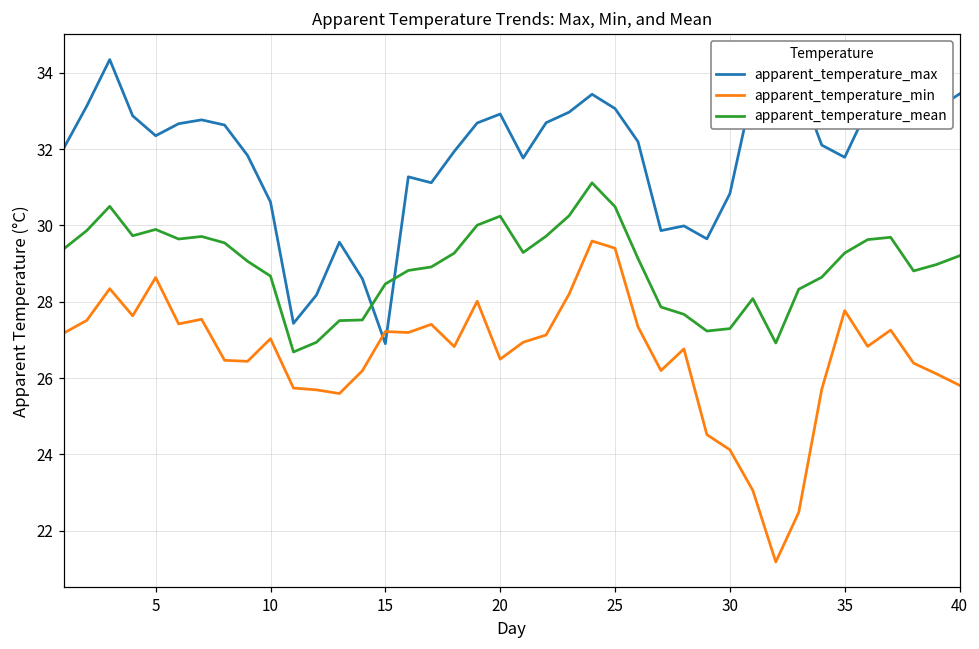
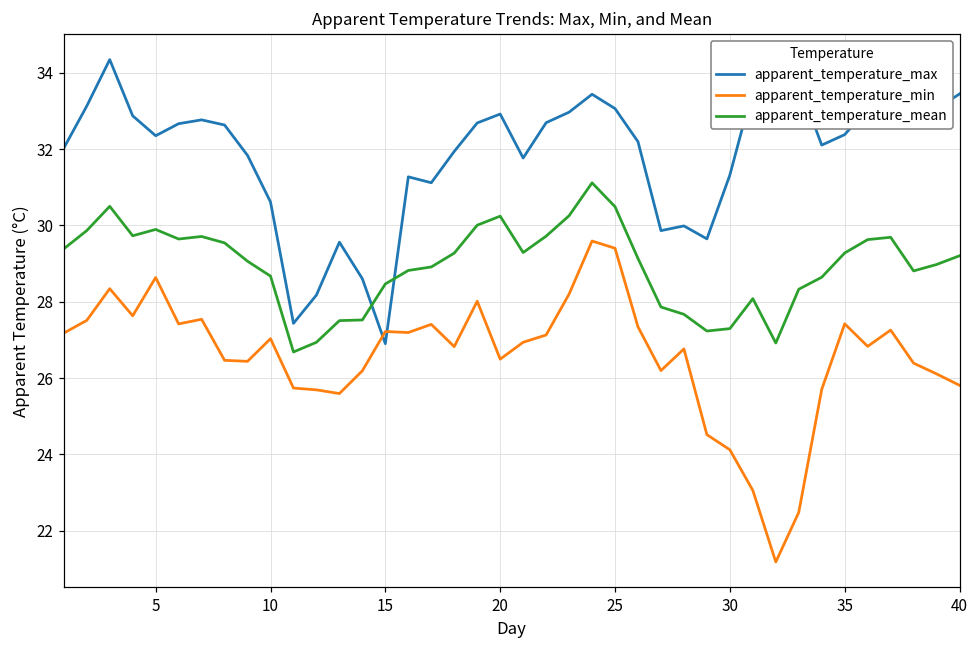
apparent_temperature_max, 30: 30.8 -> 31.3
apparent_temperature_max, 35: 31.8 -> 32.4
apparent_temperature_min, 35: 27.8 -> 27.4
